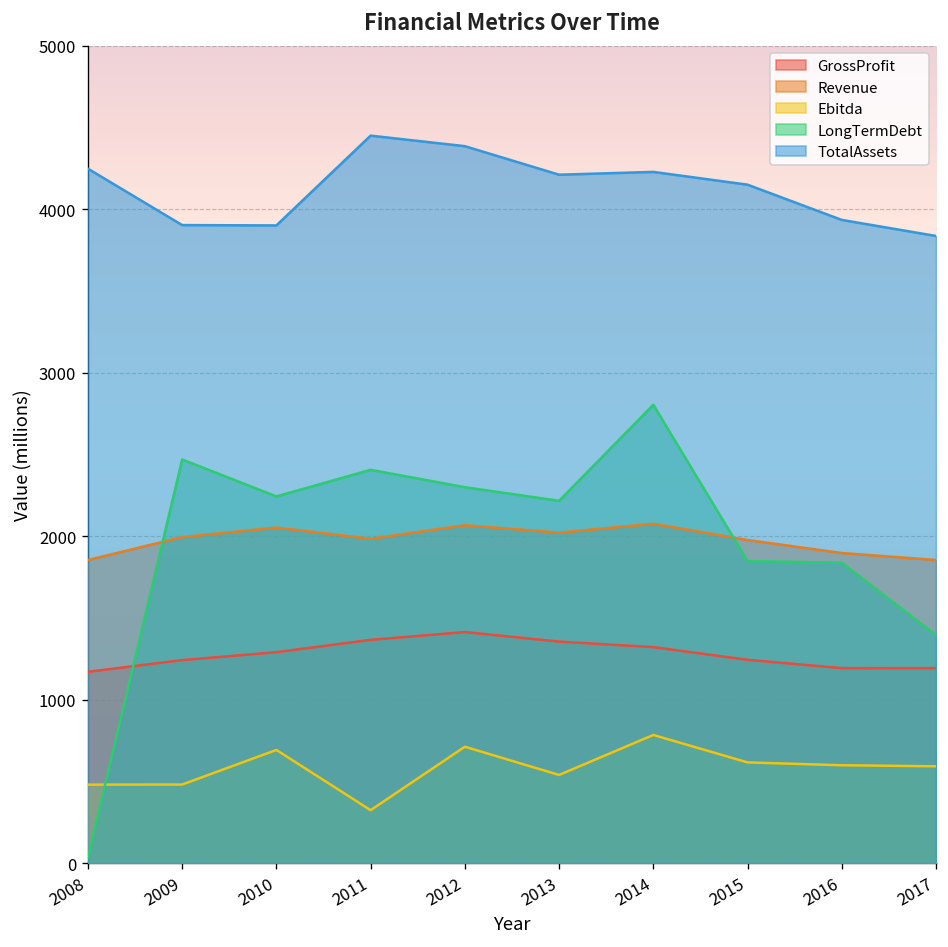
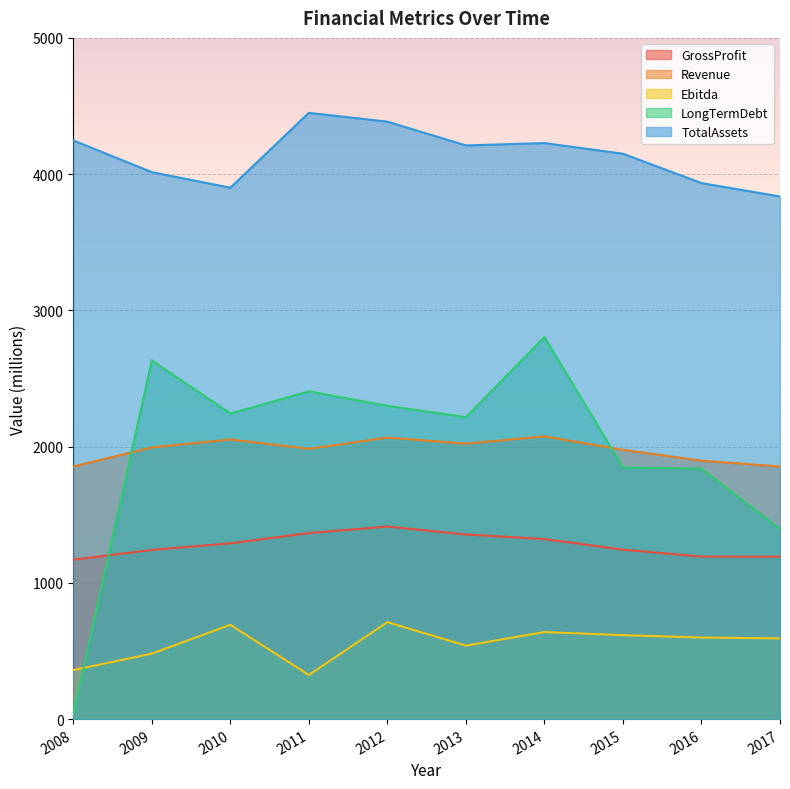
Ebitda, 2008: 480 -> 360
LongTermDebt, 2009: 2470 -> 2630
TotalAssets, 2009: 3900 -> 4010
Ebitda, 2014: 780 -> 640
